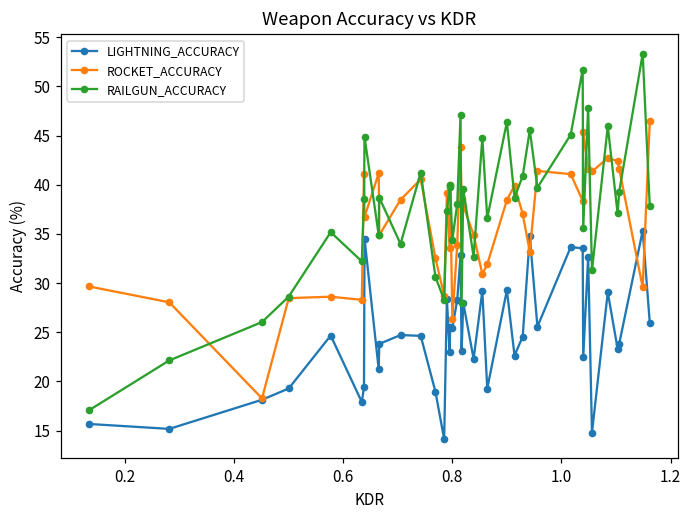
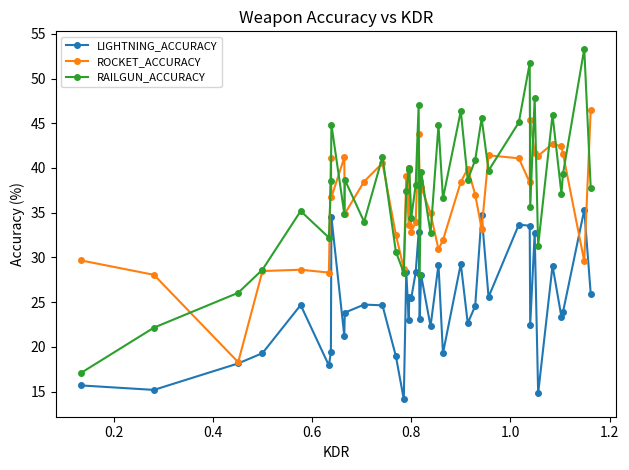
ROCKET_ACCURACY, 0.8: 26 -> 33
